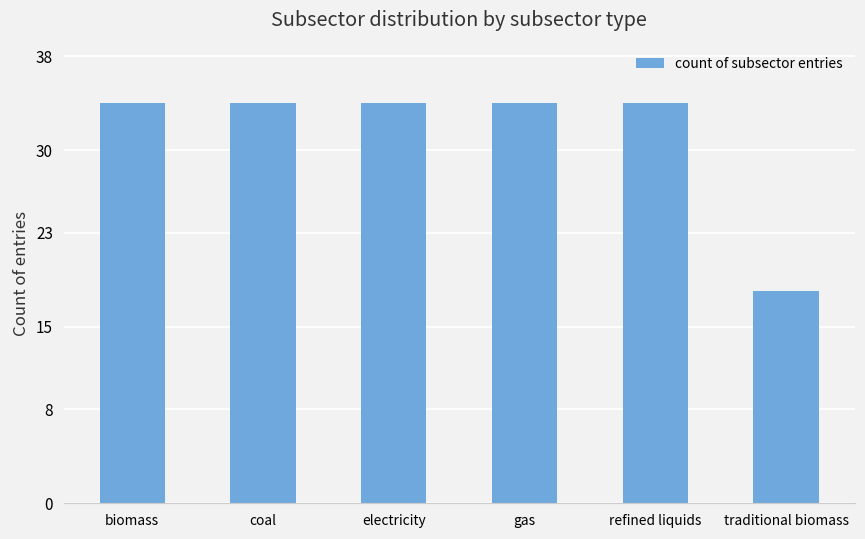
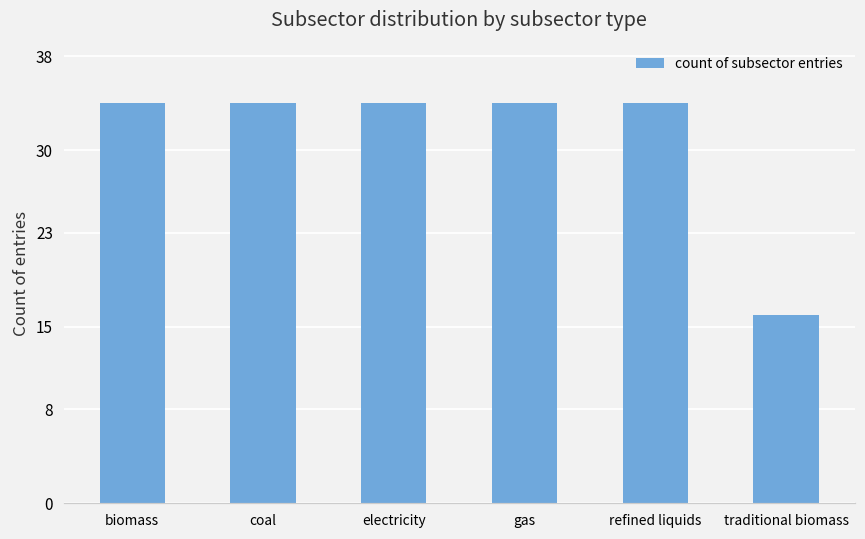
traditional biomass: 18 -> 16
